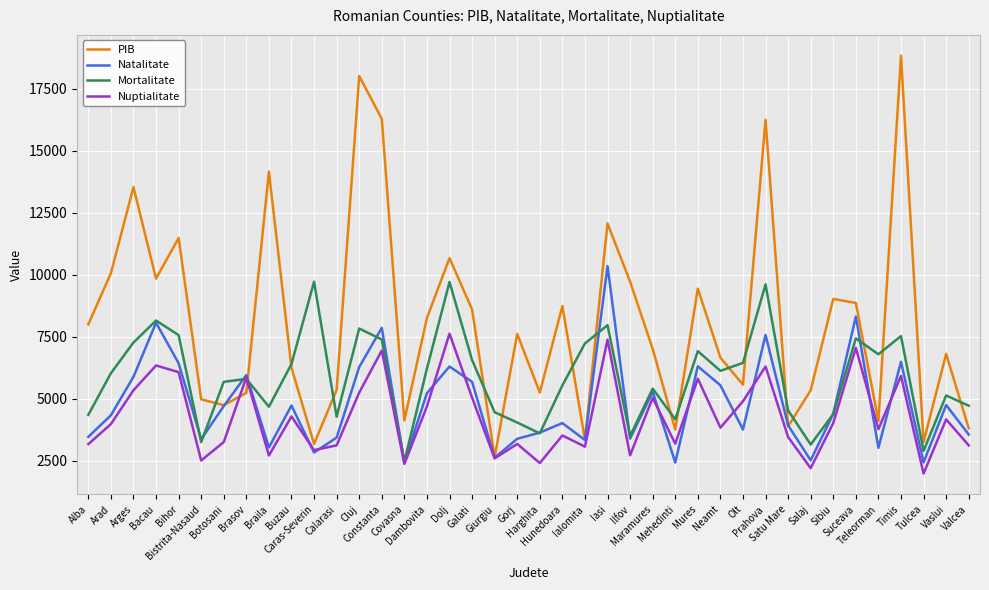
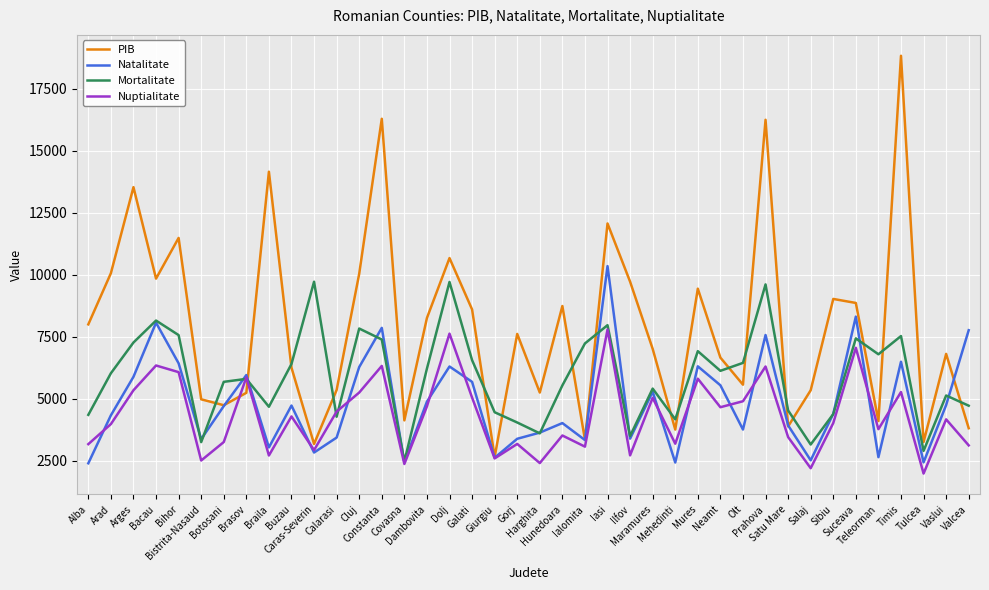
Natalitate, Alba: 3500 -> 2400
Nuptialitate, Calarasi: 3100 -> 4500
PIB, Cluj: 18000 -> 10000
Nuptialitate, Constanta: 6900 -> 6300
Natalitate, Dambovita: 5200 -> 4900
Nuptialitate, Iasi: 7400 -> 7800
Nuptialitate, Neamt: 3800 -> 4700
Natalitate, Teleorman: 3000 -> 2600
Nuptialitate, Timis: 5900 -> 5300
Natalitate, Valcea: 3600 -> 7800
